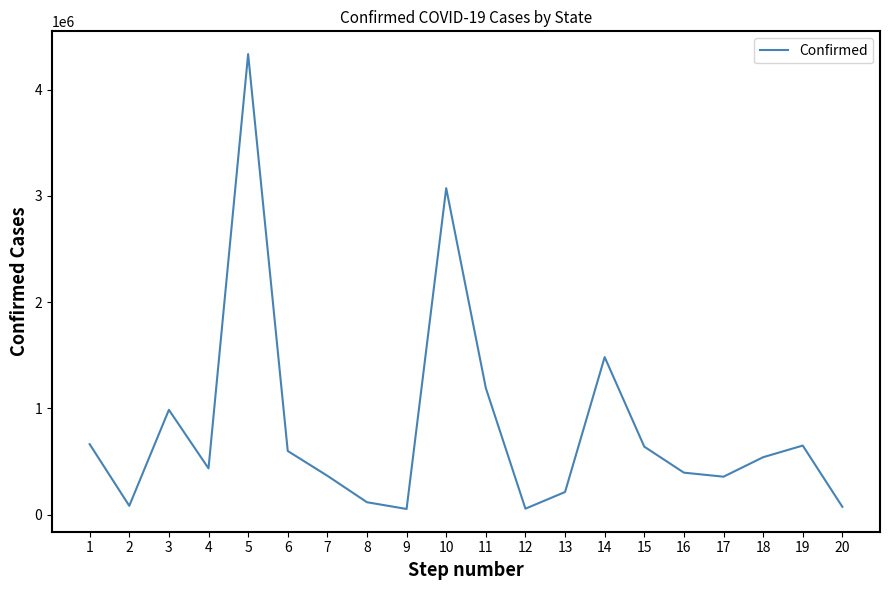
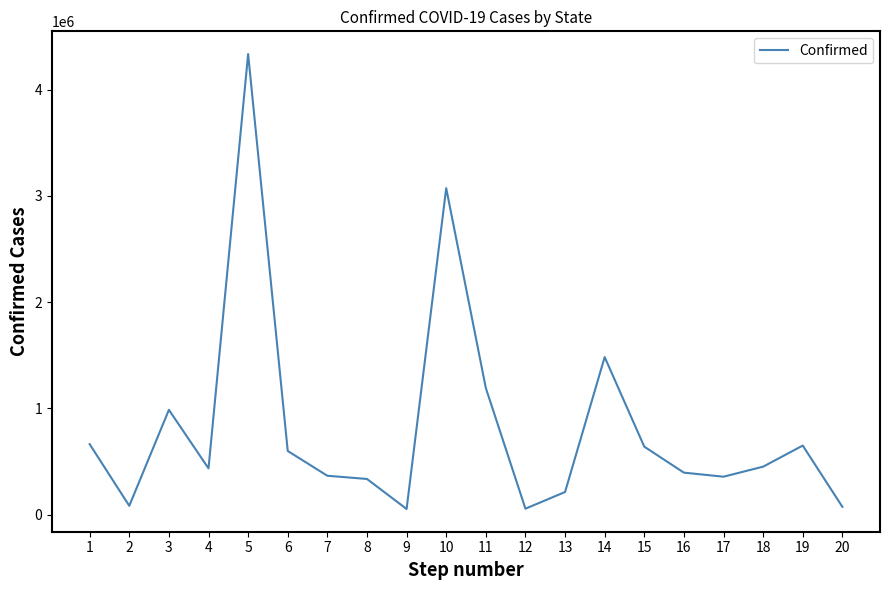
8: 120000 -> 340000
18: 540000 -> 450000
